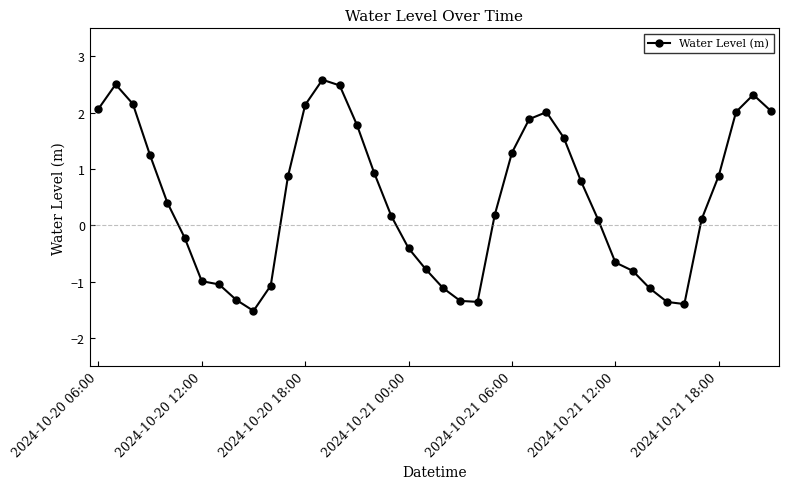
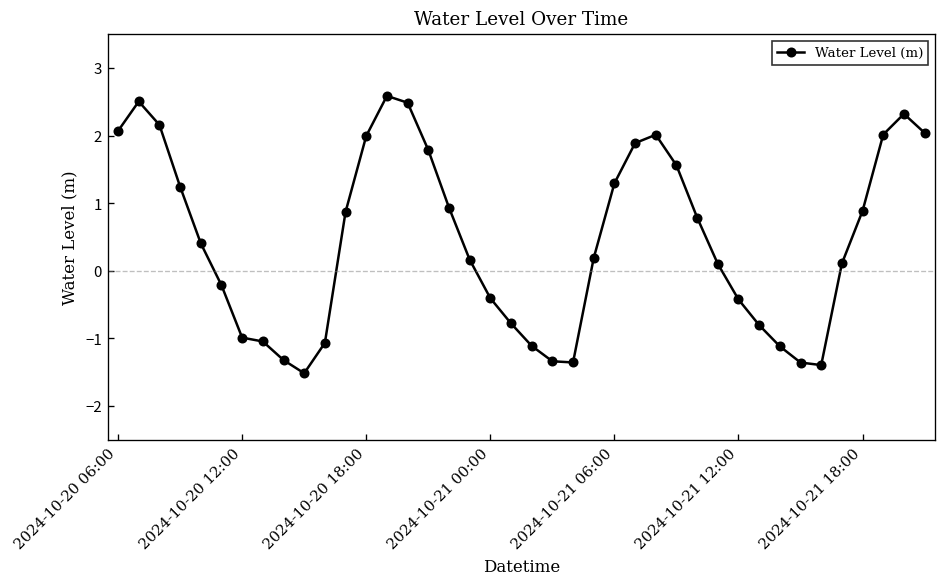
2024-10-20 18:00: 2.1 -> 2.0
2024-10-21 12:00: -0.7 -> -0.4
